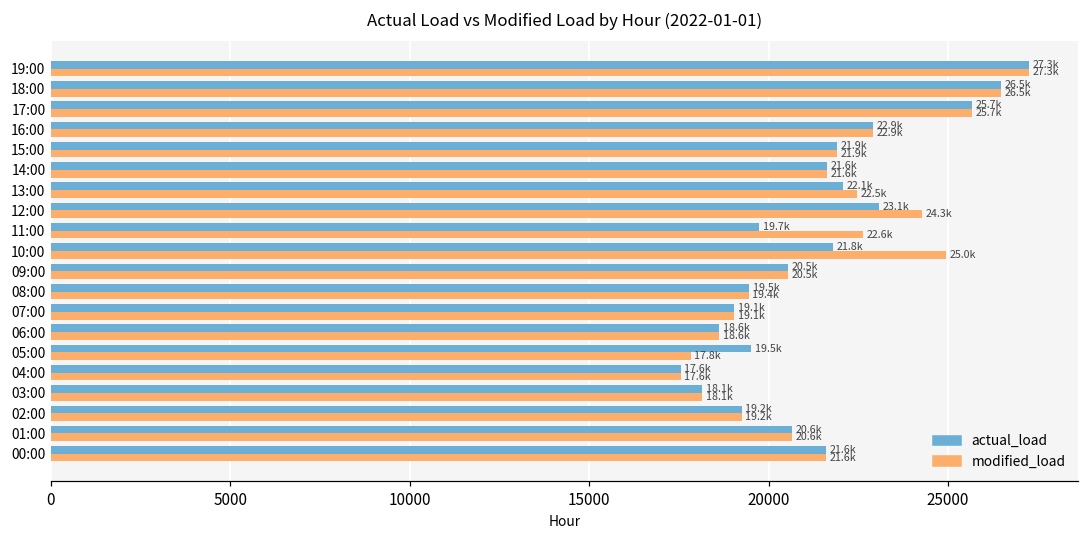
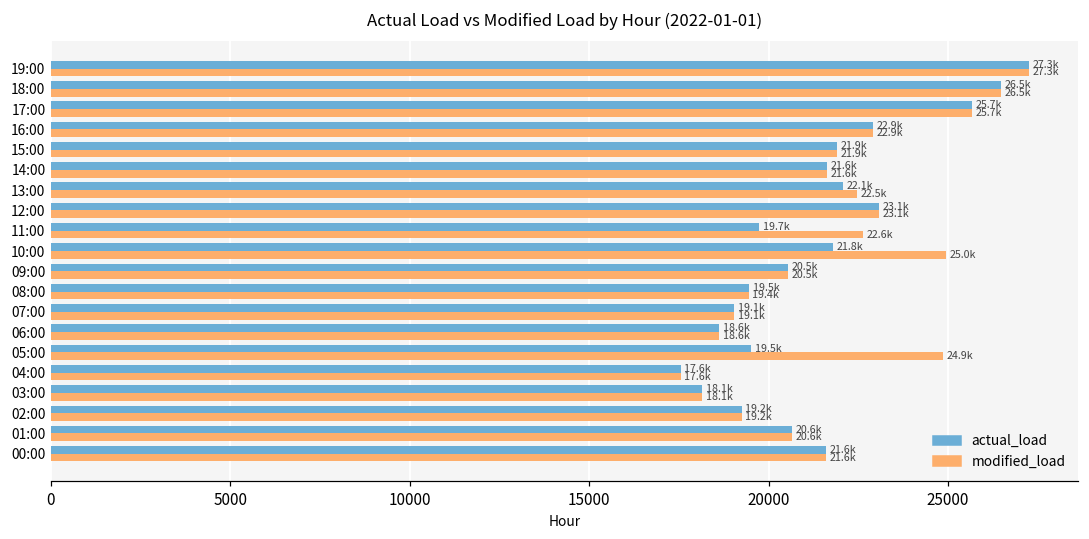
modified_load, 12:00: 24.3k -> 23.1k
modified_load, 05:00: 17.8k -> 24.9k
